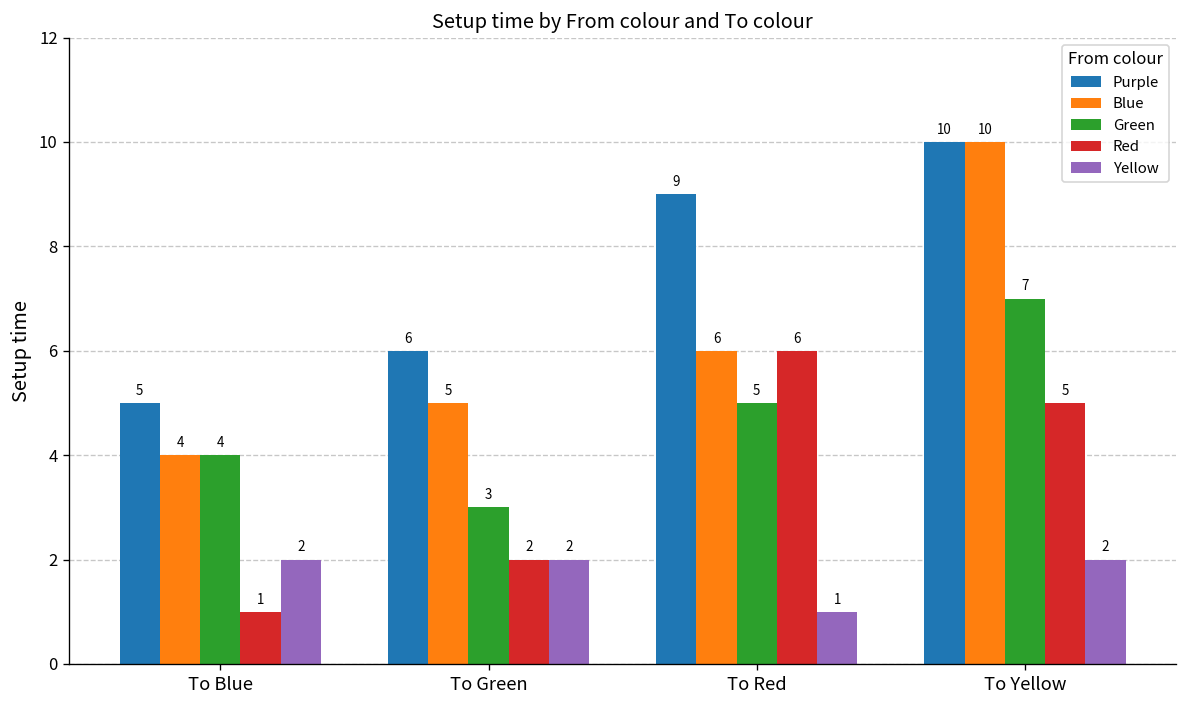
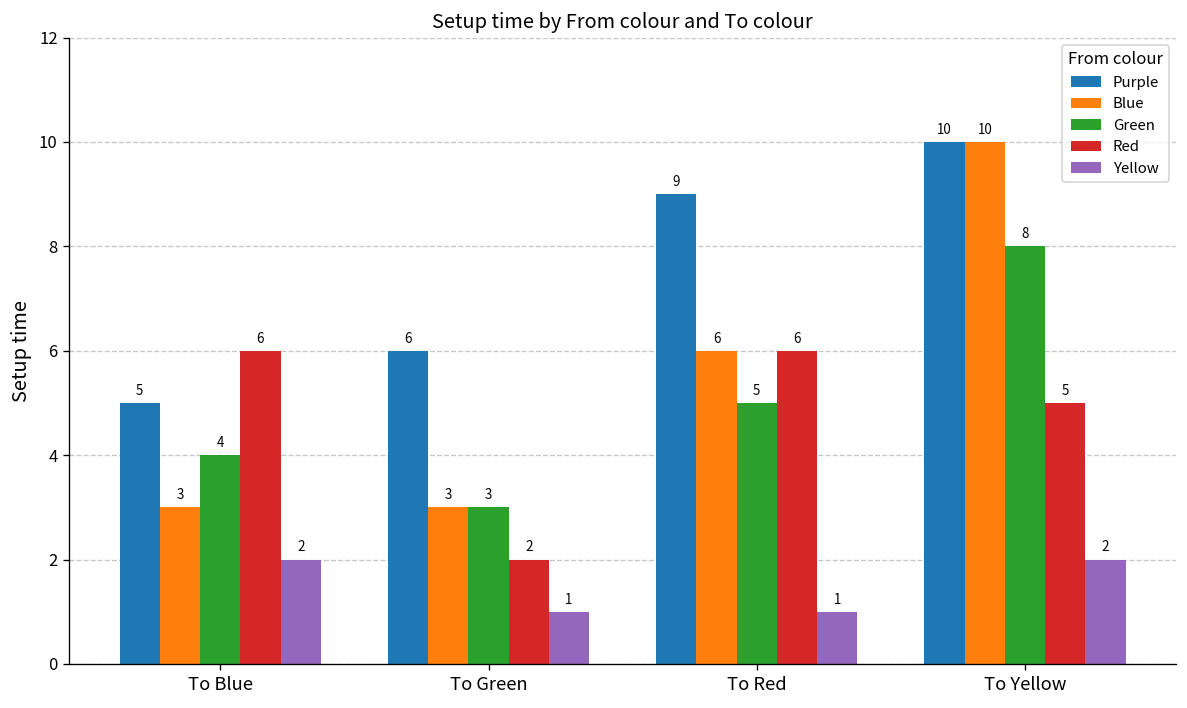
Blue, To Blue: 4 -> 3
Red, To Blue: 1 -> 6
Blue, To Green: 5 -> 3
Yellow, To Green: 2 -> 1
Green, To Yellow: 7 -> 8
